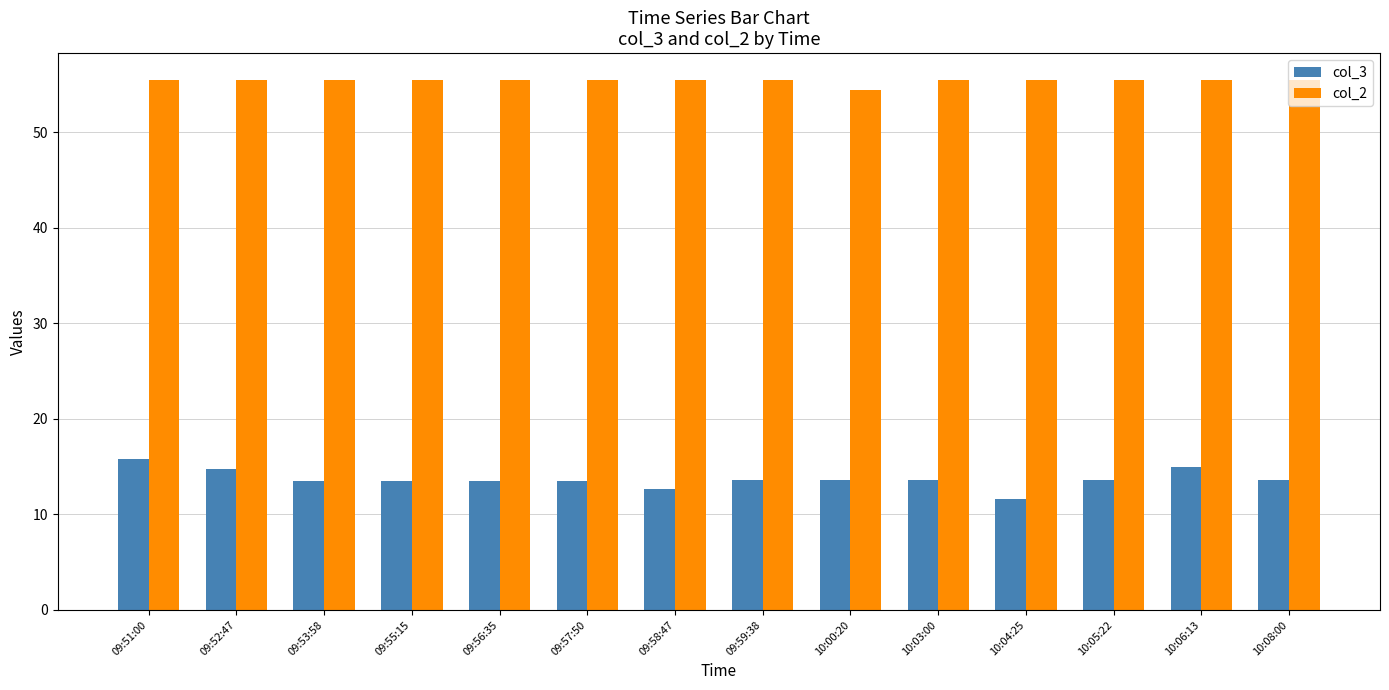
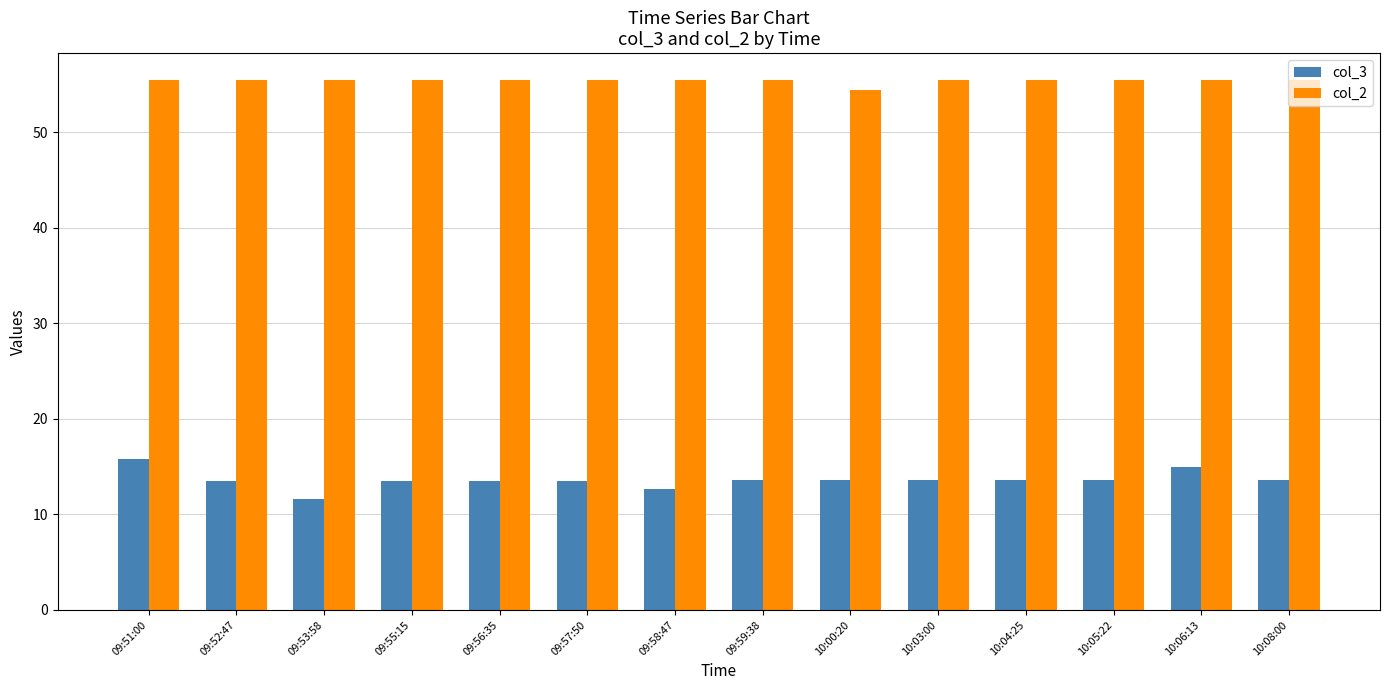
col_3, 09:52:47: 15 -> 14
col_3, 09:53:58: 14 -> 12
col_3, 10:04:25: 12 -> 14
